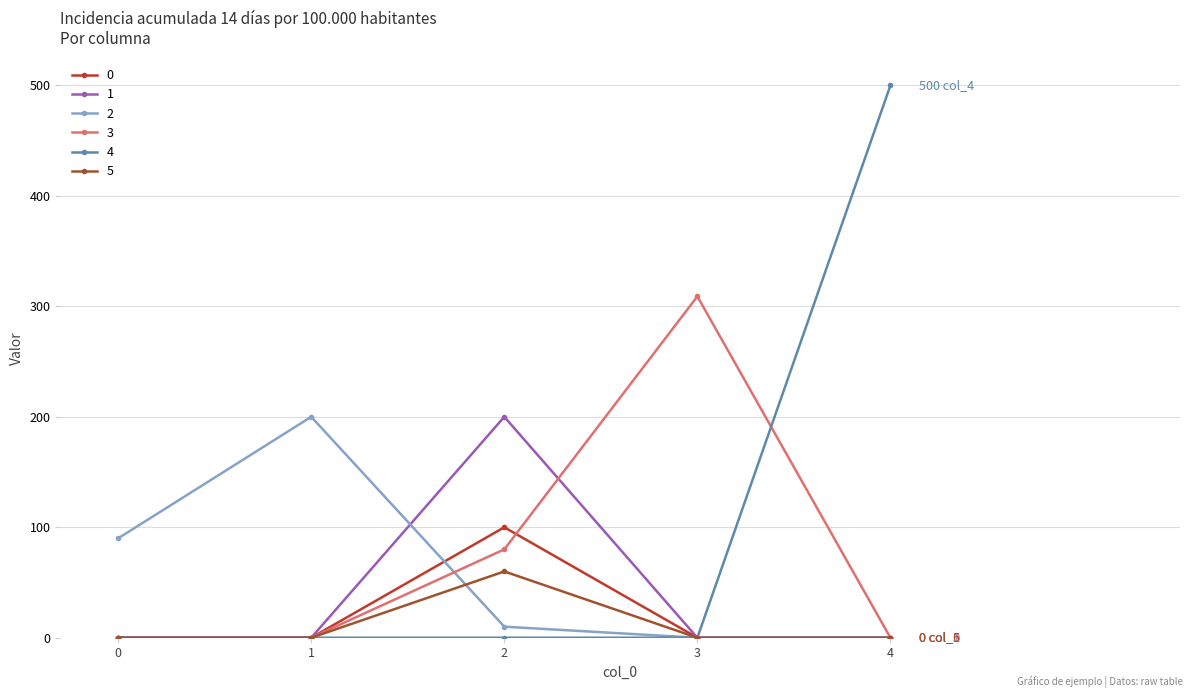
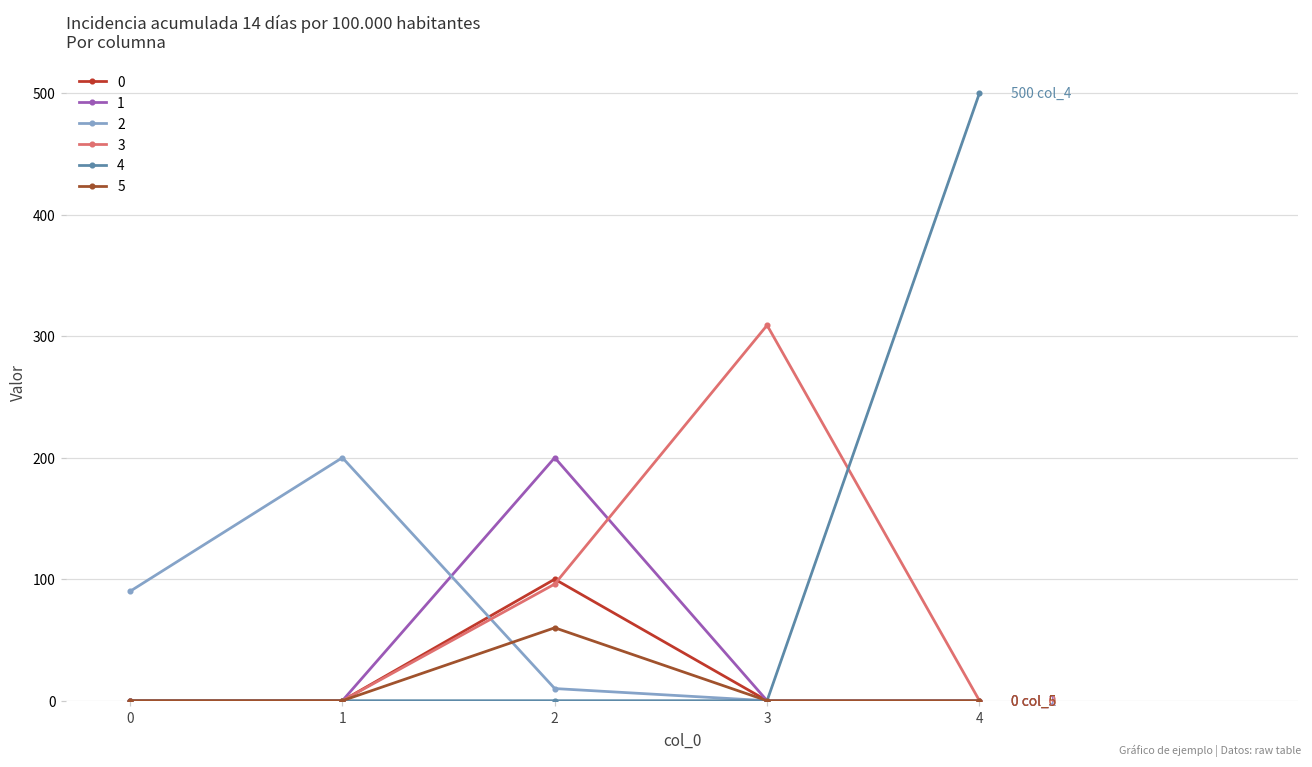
3, 2: 80 -> 96
